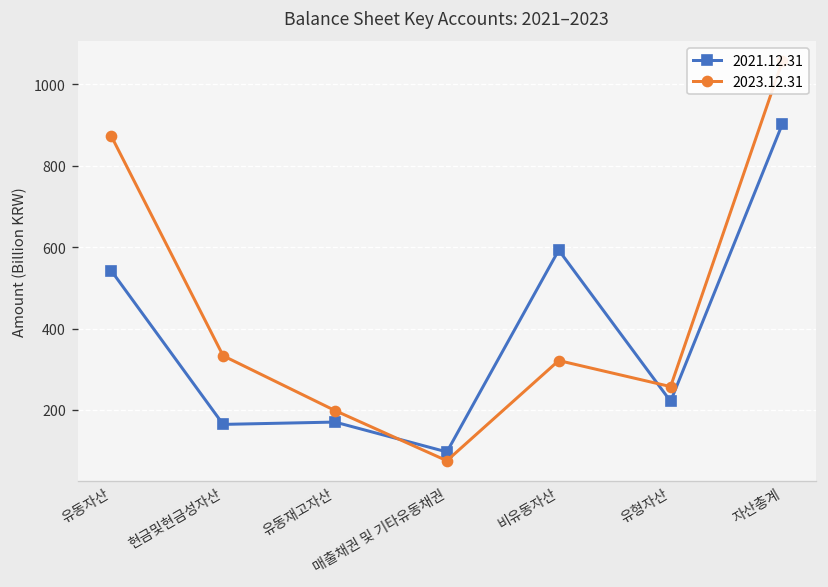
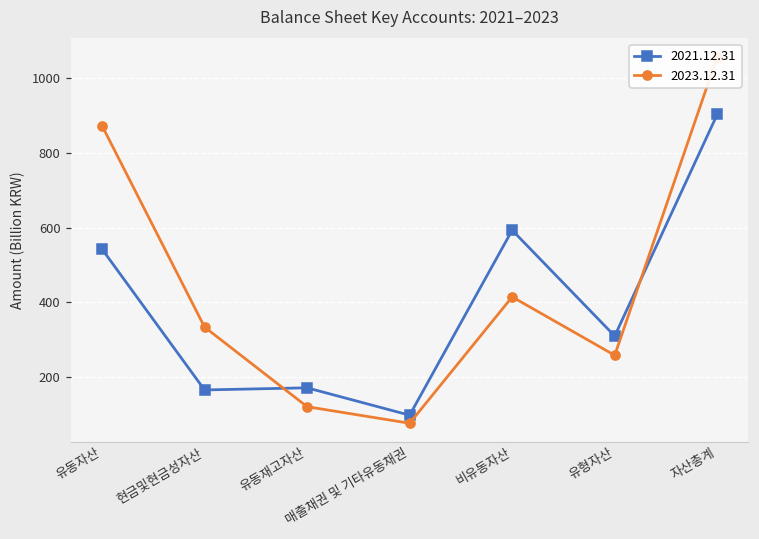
2023.12.31, 유동재고자산: 200 -> 120
2023.12.31, 비유동자산: 320 -> 410
2021.12.31, 유형자산: 220 -> 310
